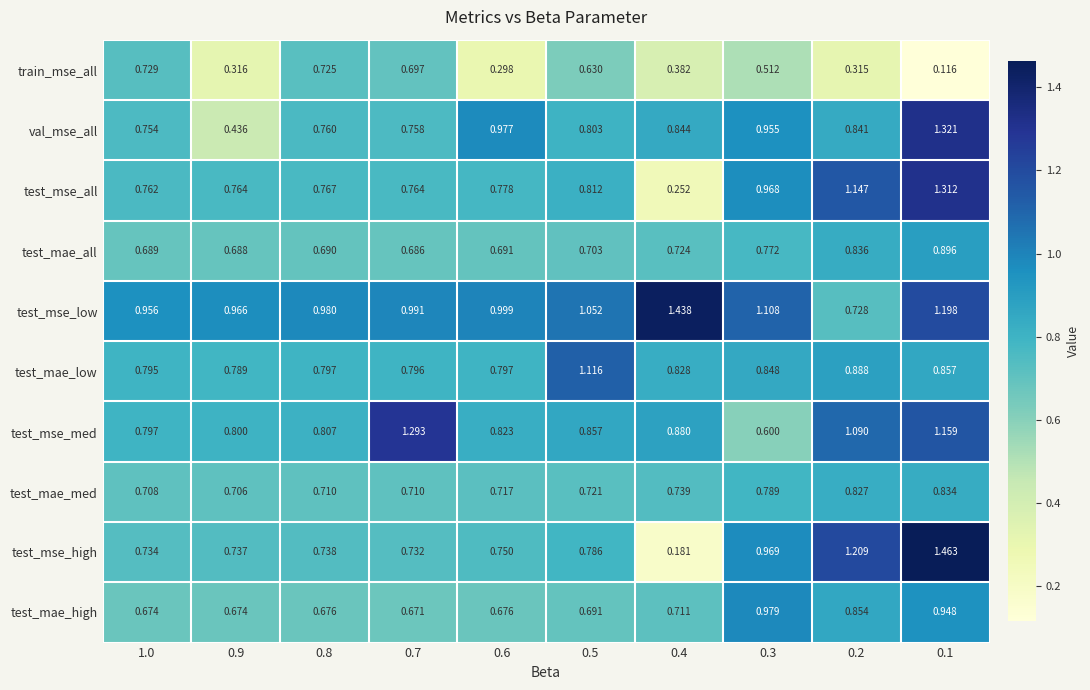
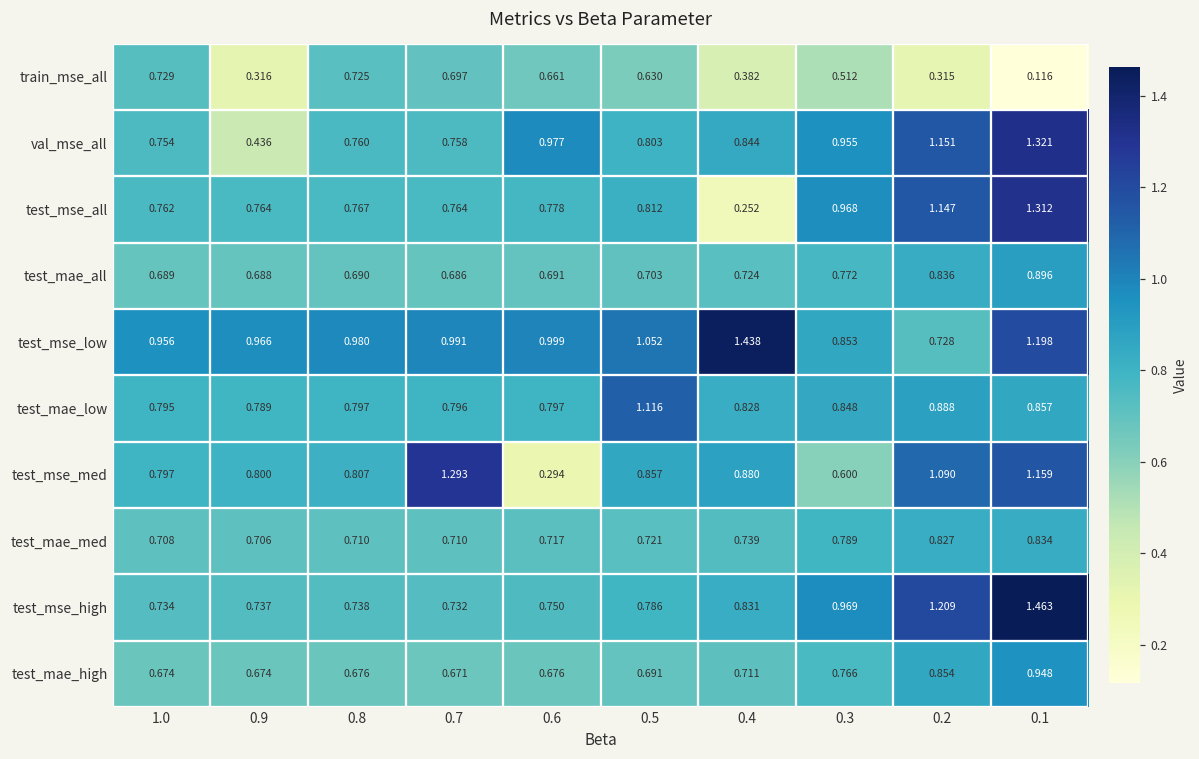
train_mse_all, 0.6: 0.298 -> 0.661
val_mse_all, 0.2: 0.841 -> 1.151
test_mse_low, 0.3: 1.108 -> 0.853
test_mse_med, 0.6: 0.823 -> 0.294
test_mse_high, 0.4: 0.181 -> 0.831
test_mae_high, 0.3: 0.979 -> 0.766
